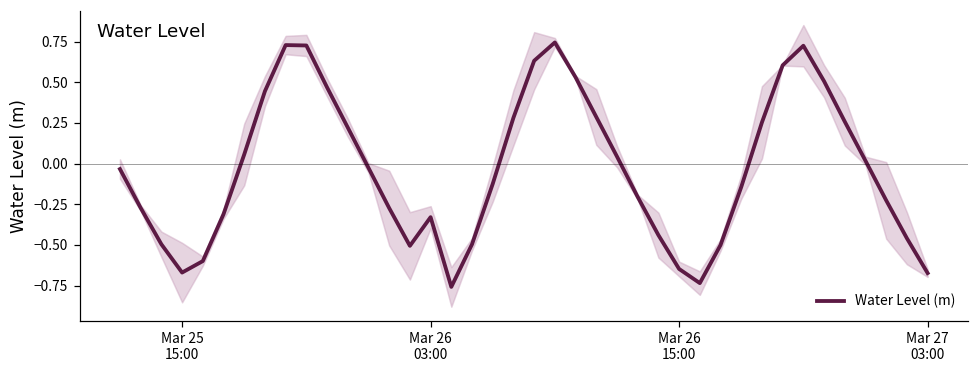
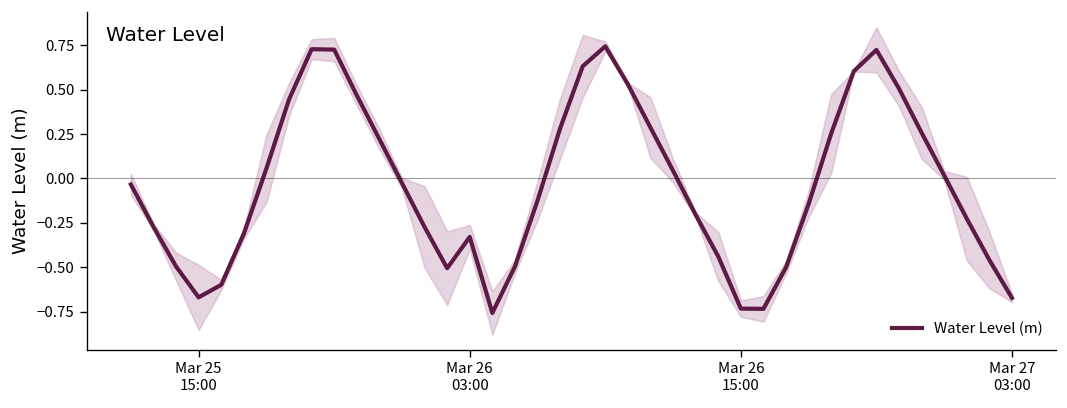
Water Level (m), Mar 26 15:00: -0.65 -> -0.73
